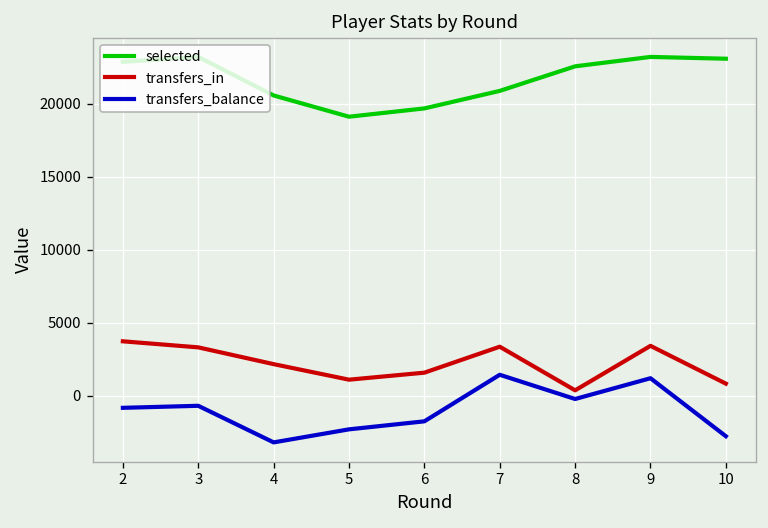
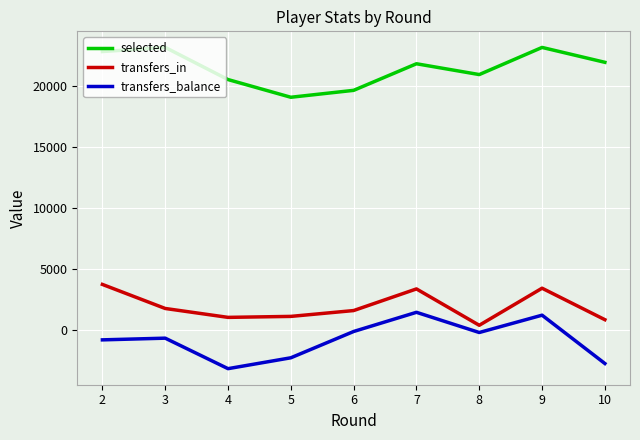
transfers_in, 3: 3300 -> 1800
transfers_in, 4: 2200 -> 1000
transfers_balance, 6: -1700 -> -100
selected, 7: 20900 -> 21900
selected, 8: 22600 -> 21000
selected, 10: 23100 -> 22000
